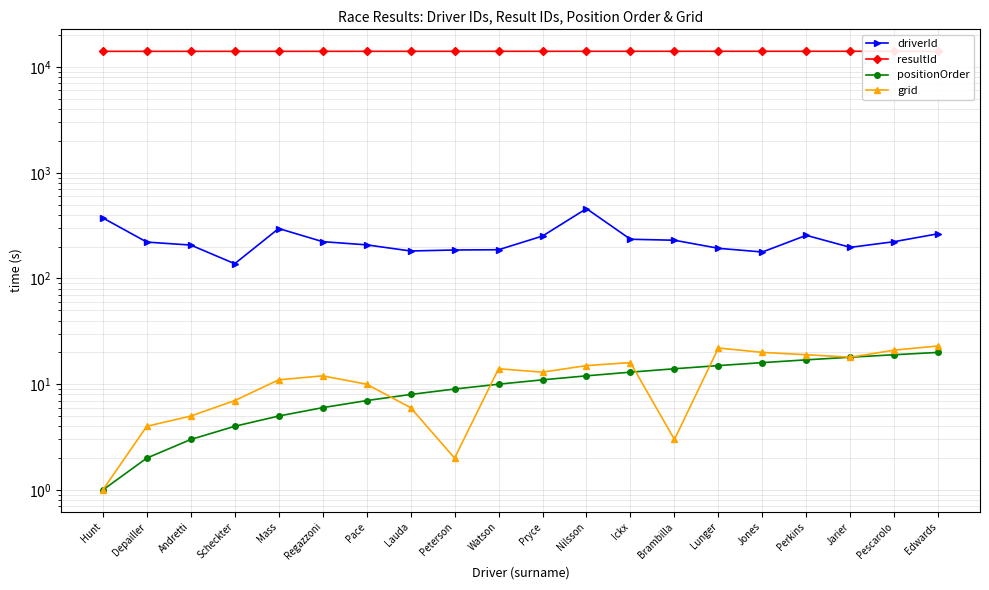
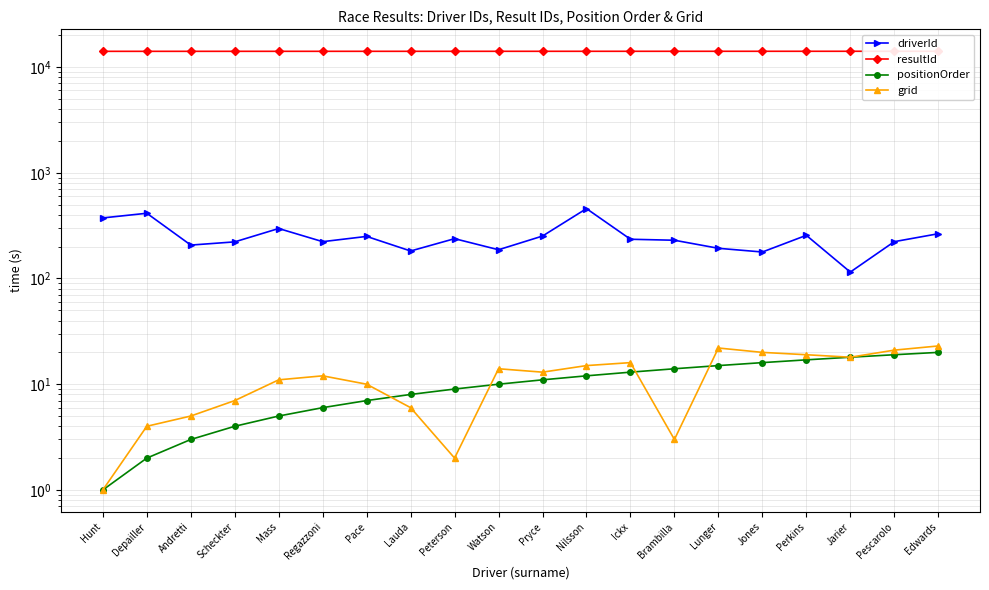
driverId, Depailler: 220 -> 410
driverId, Scheckter: 140 -> 220
driverId, Pace: 210 -> 250
driverId, Peterson: 190 -> 240
driverId, Jarier: 200 -> 120
